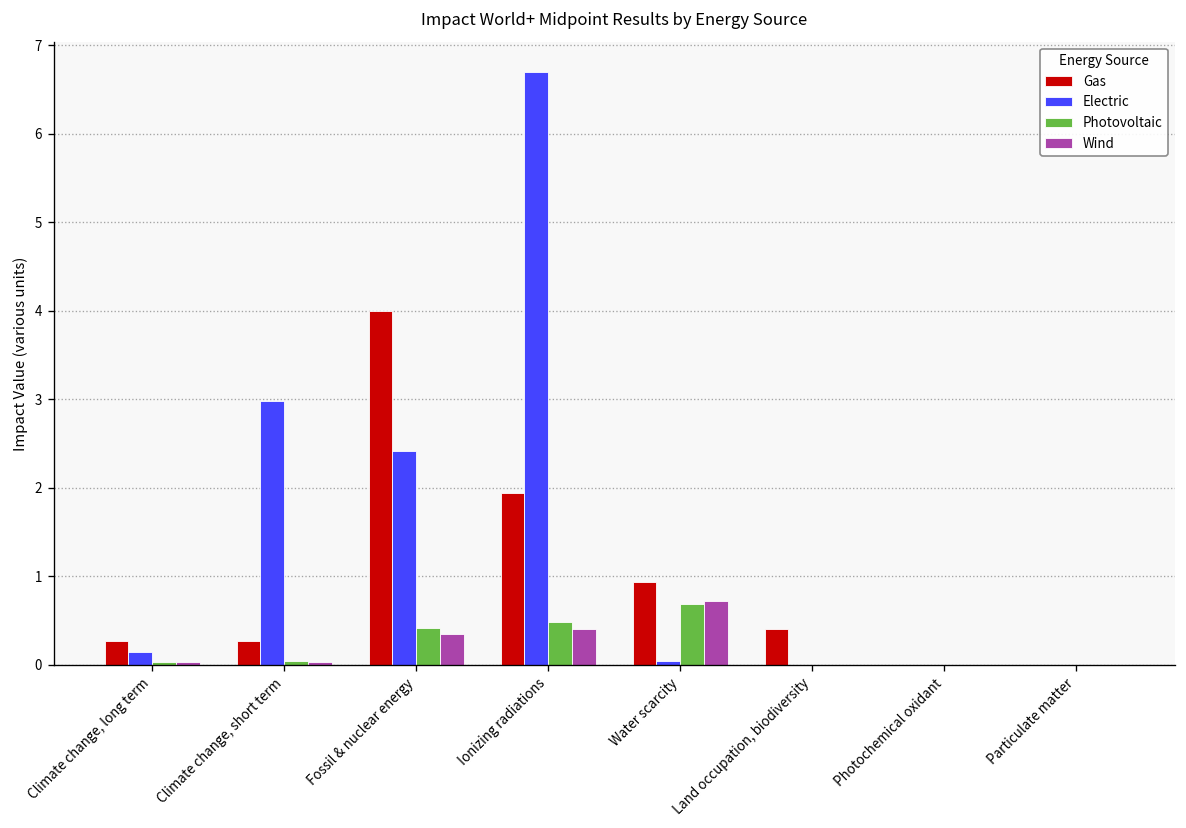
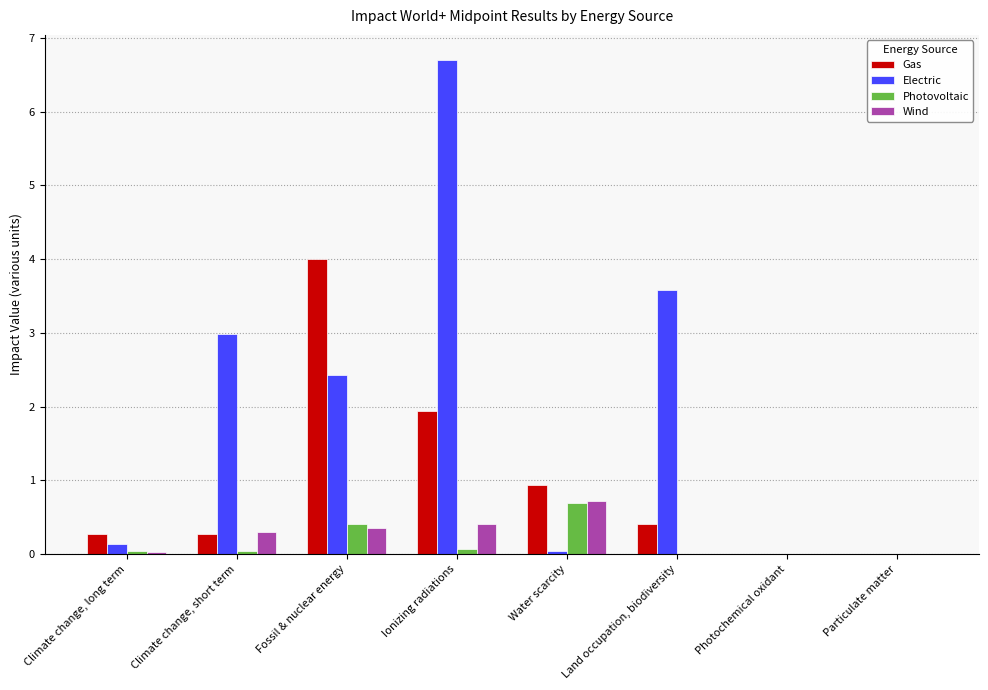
Wind, Climate change, short term: 0.0 -> 0.3
Photovoltaic, Ionizing radiations: 0.5 -> 0.1
Electric, Land occupation, biodiversity: 0.0 -> 3.6
